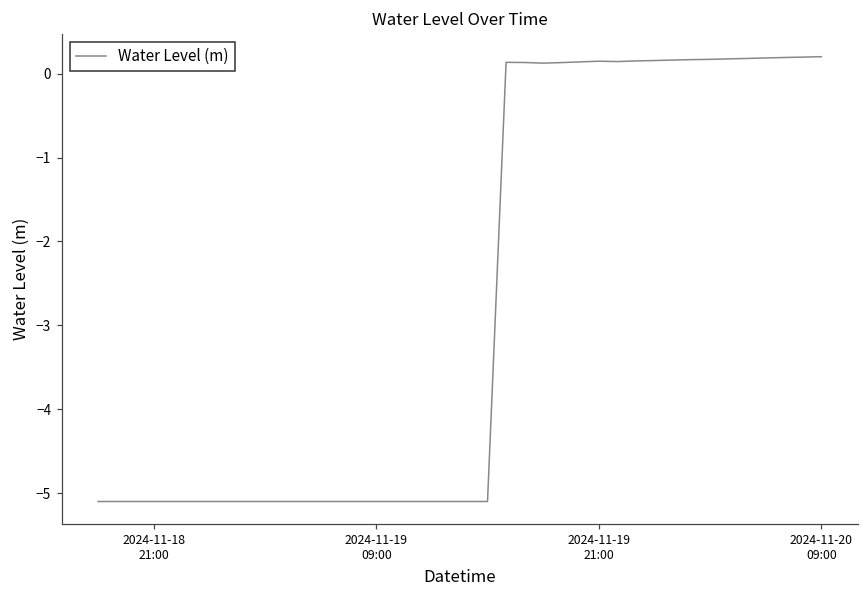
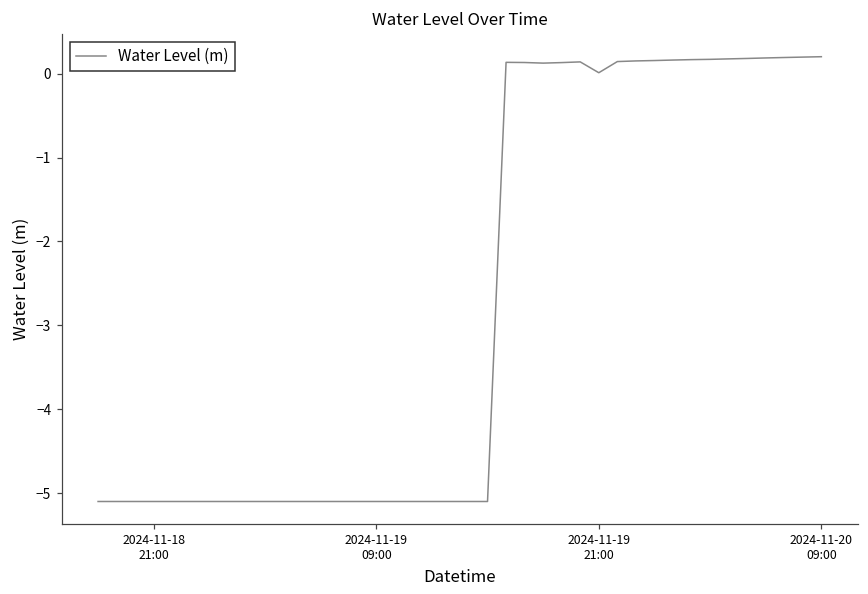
2024-11-19 21:00: 0.1 -> 0.0
